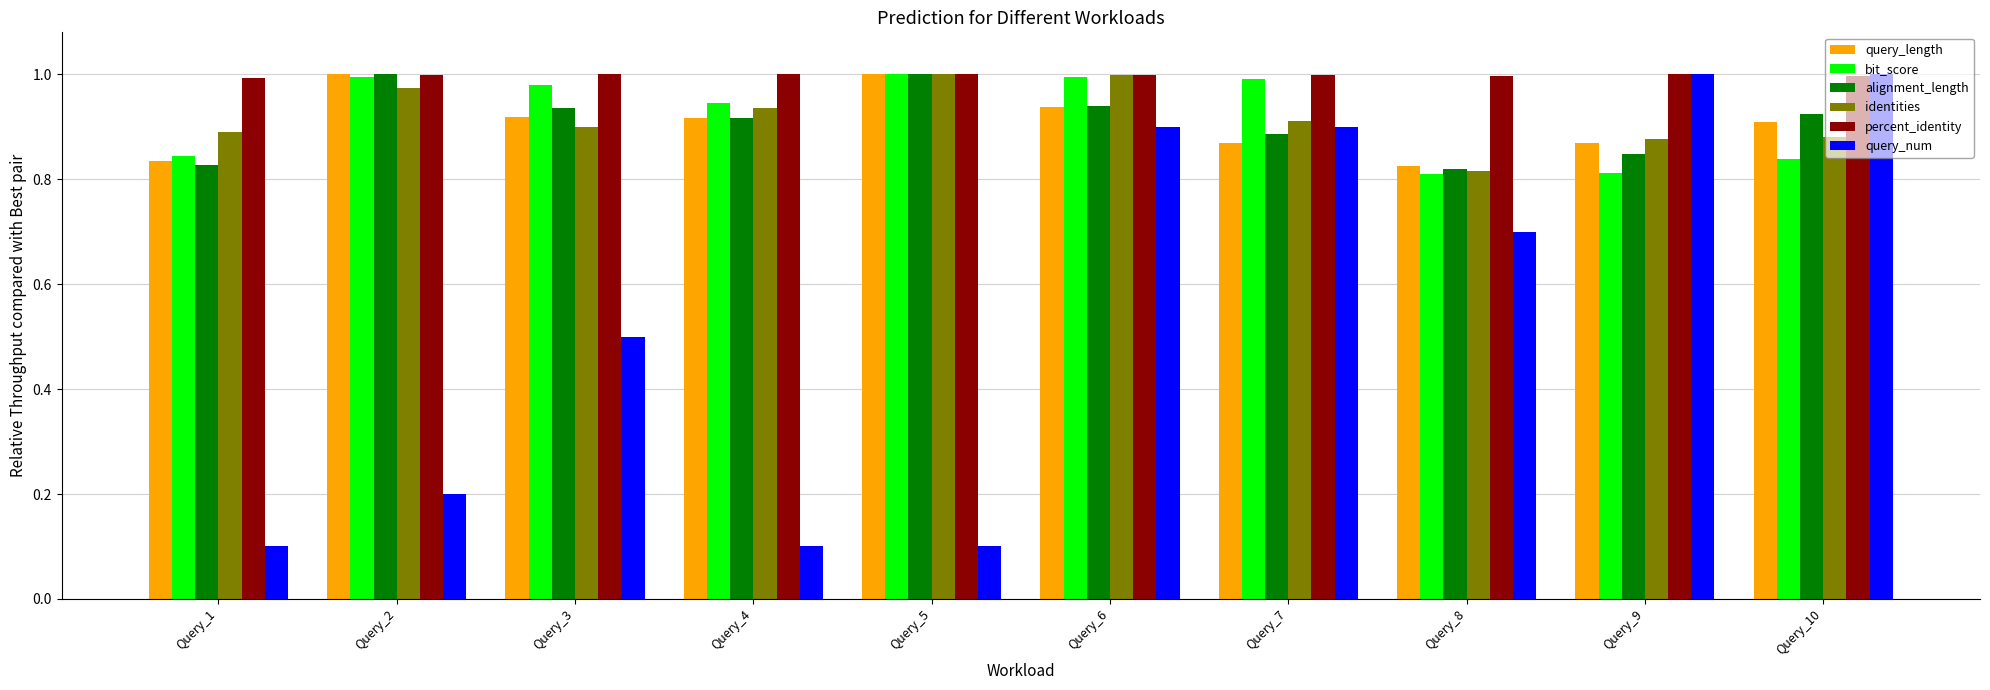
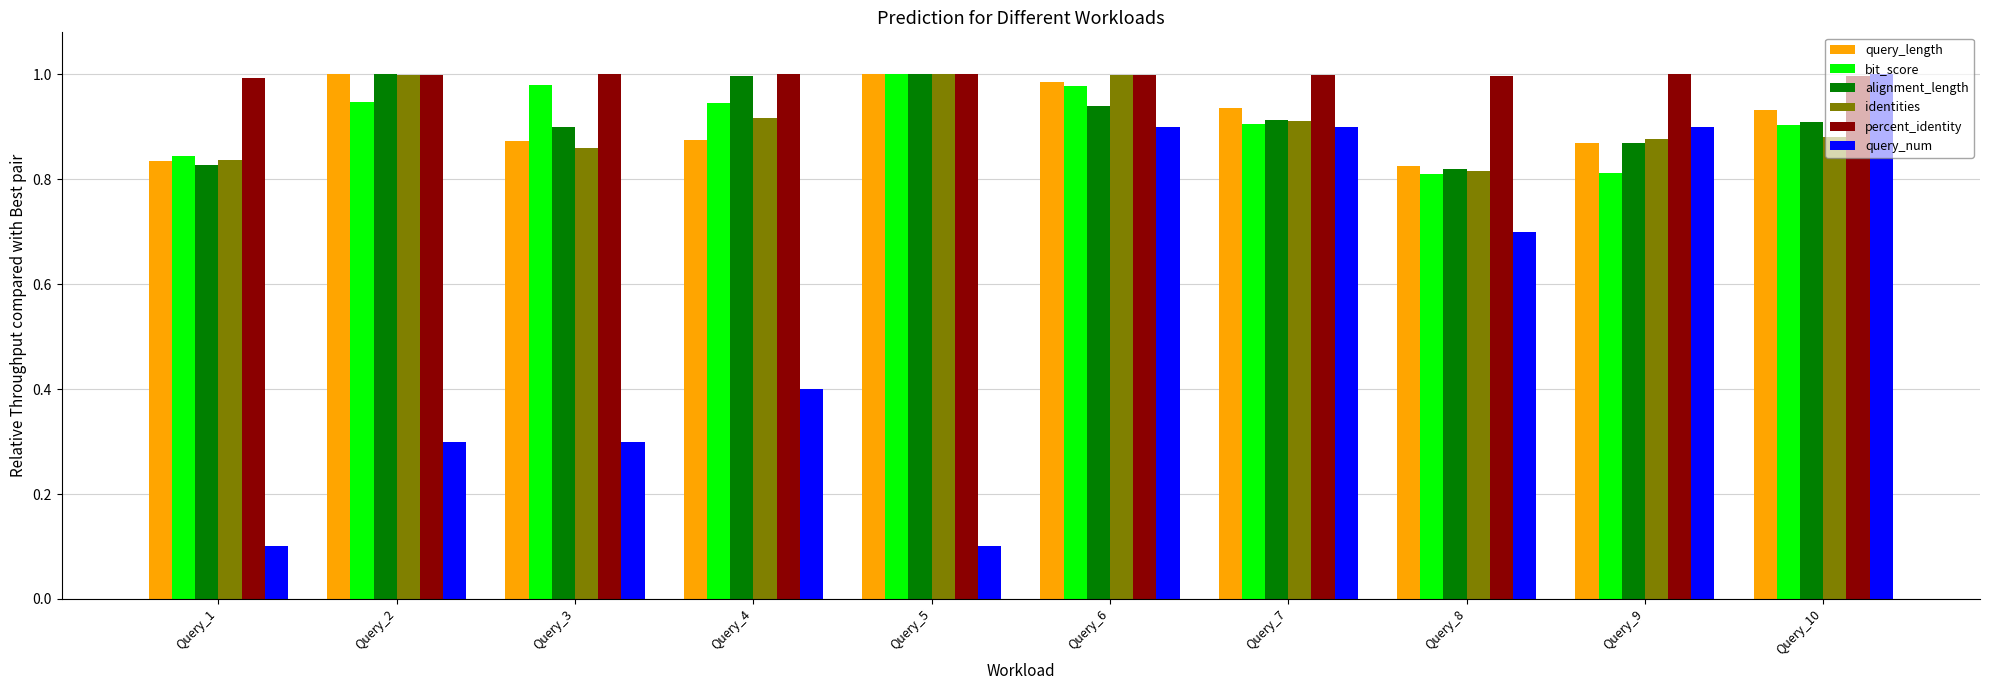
identities, Query_1: 0.89 -> 0.84
bit_score, Query_2: 1.00 -> 0.95
identities, Query_2: 0.97 -> 1.00
query_num, Query_2: 0.20 -> 0.30
query_length, Query_3: 0.92 -> 0.87
alignment_length, Query_3: 0.93 -> 0.90
identities, Query_3: 0.90 -> 0.86
query_num, Query_3: 0.50 -> 0.30
query_length, Query_4: 0.92 -> 0.87
alignment_length, Query_4: 0.92 -> 1.00
identities, Query_4: 0.93 -> 0.92
query_num, Query_4: 0.10 -> 0.40
query_length, Query_6: 0.94 -> 0.99
bit_score, Query_6: 0.99 -> 0.98
query_length, Query_7: 0.87 -> 0.94
bit_score, Query_7: 0.99 -> 0.91
alignment_length, Query_7: 0.89 -> 0.91
alignment_length, Query_9: 0.85 -> 0.87
query_num, Query_9: 1.00 -> 0.90
query_length, Query_10: 0.91 -> 0.93
bit_score, Query_10: 0.84 -> 0.90
alignment_length, Query_10: 0.93 -> 0.91
